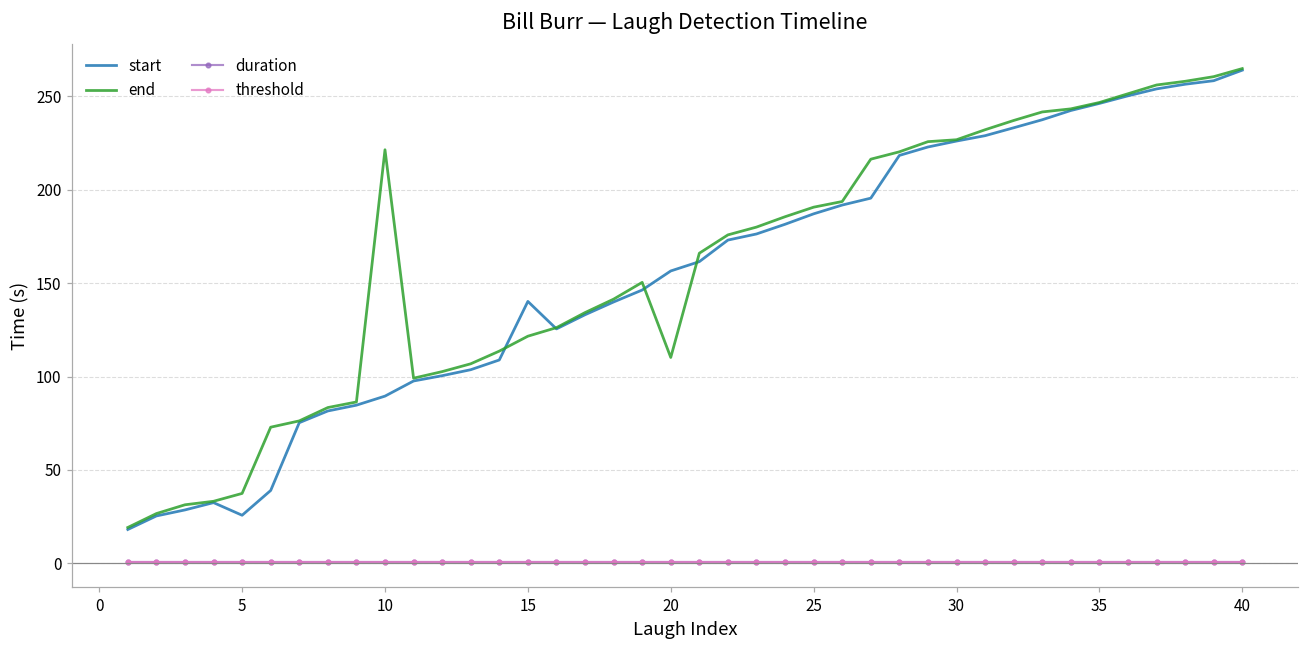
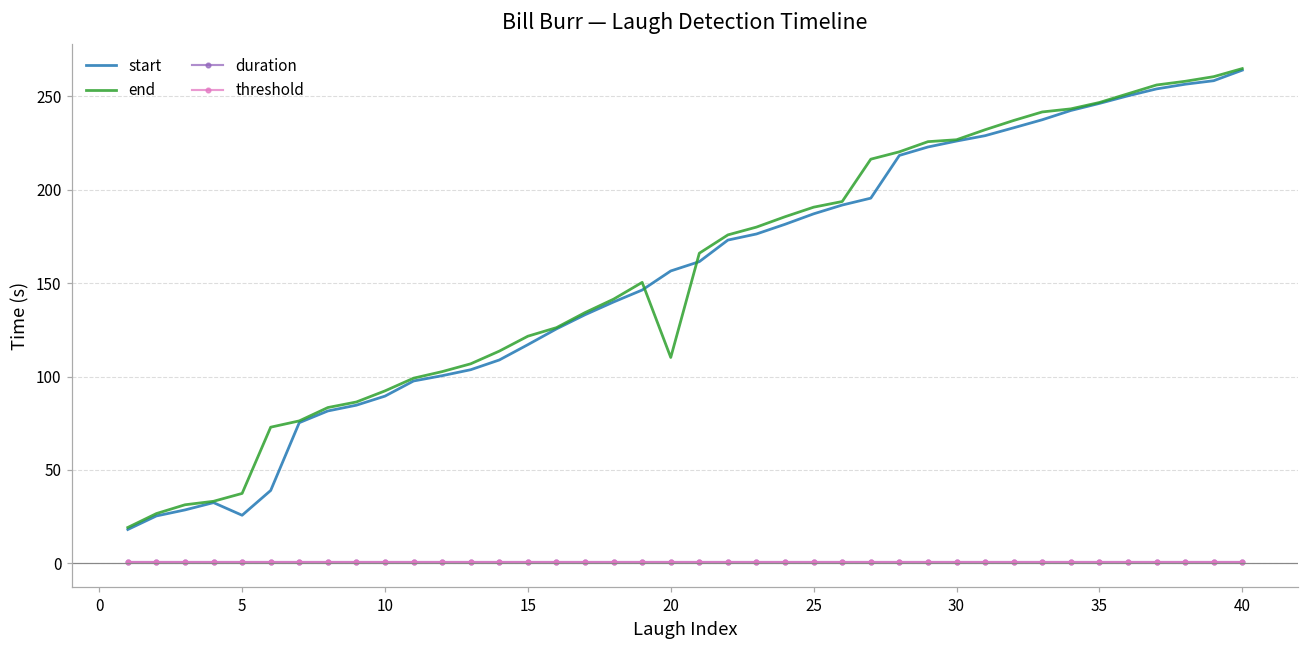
end, 10: 221 -> 92
start, 15: 140 -> 117
